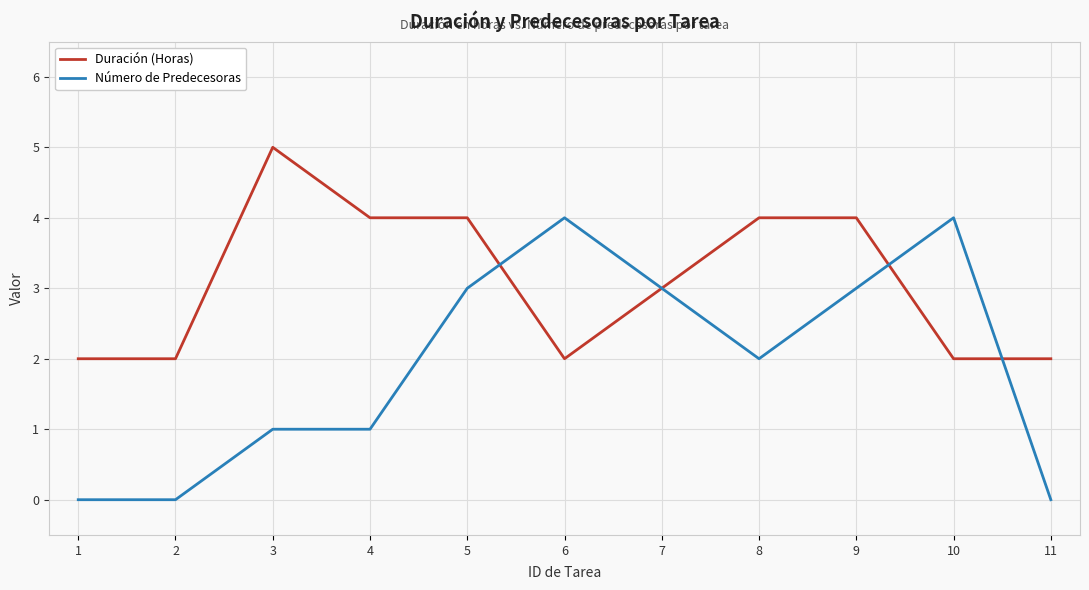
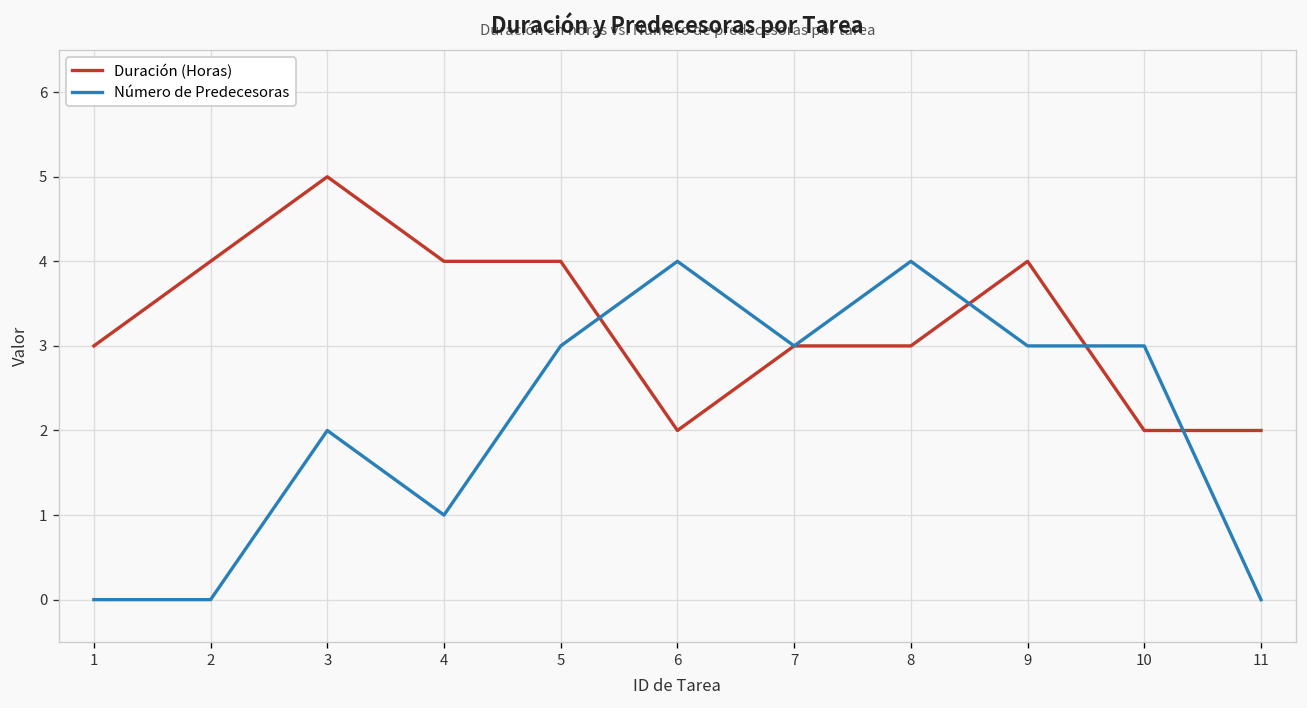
Duración (Horas), 1: 2 -> 3
Duración (Horas), 2: 2 -> 4
Número de Predecesoras, 3: 1 -> 2
Duración (Horas), 8: 4 -> 3
Número de Predecesoras, 8: 2 -> 4
Número de Predecesoras, 10: 4 -> 3
